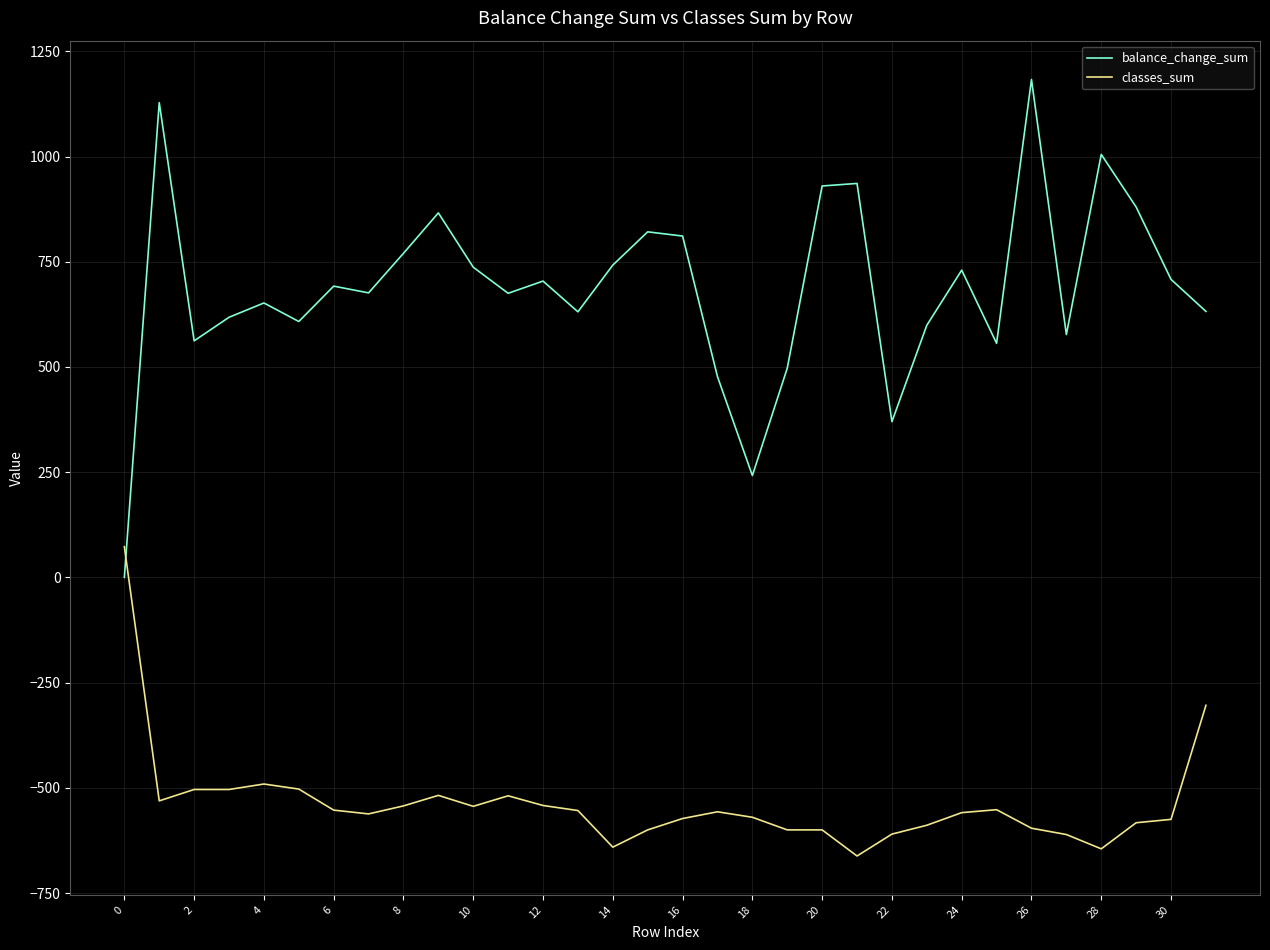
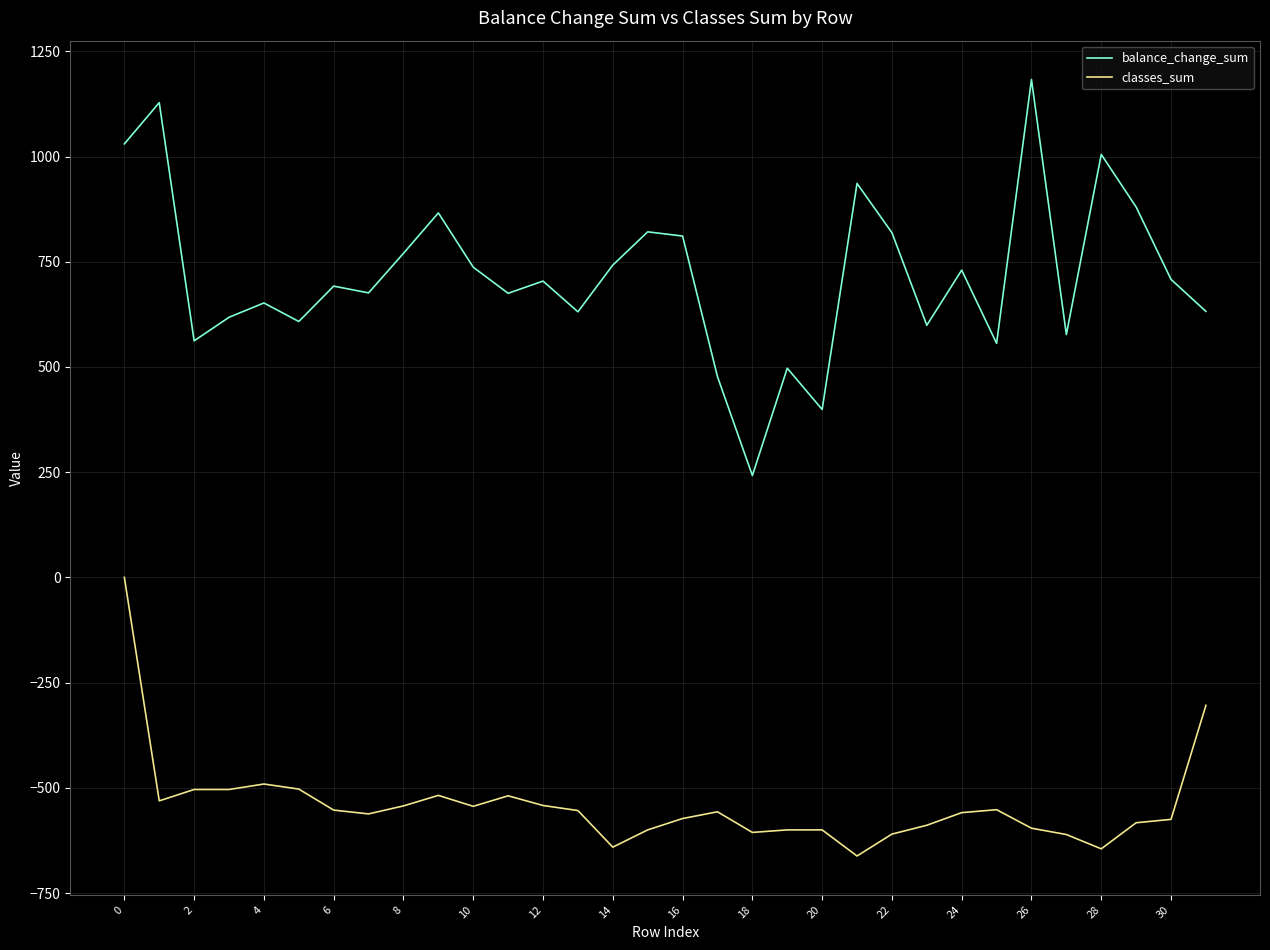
balance_change_sum, 0: 0 -> 1030
classes_sum, 0: 70 -> 0
classes_sum, 18: -570 -> -610
balance_change_sum, 20: 930 -> 400
balance_change_sum, 22: 370 -> 820
